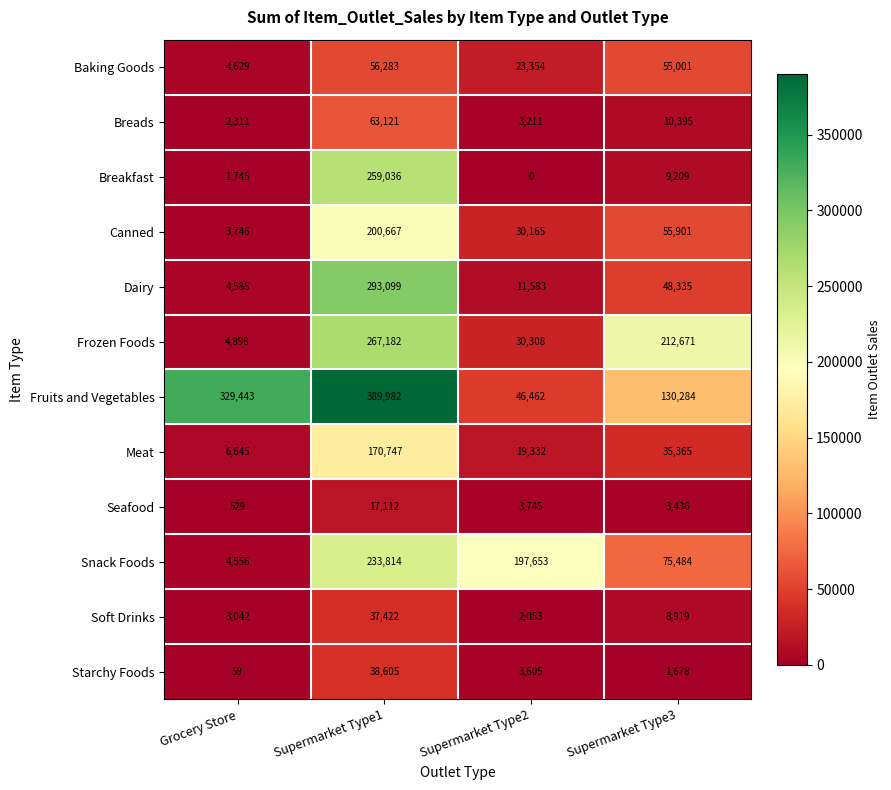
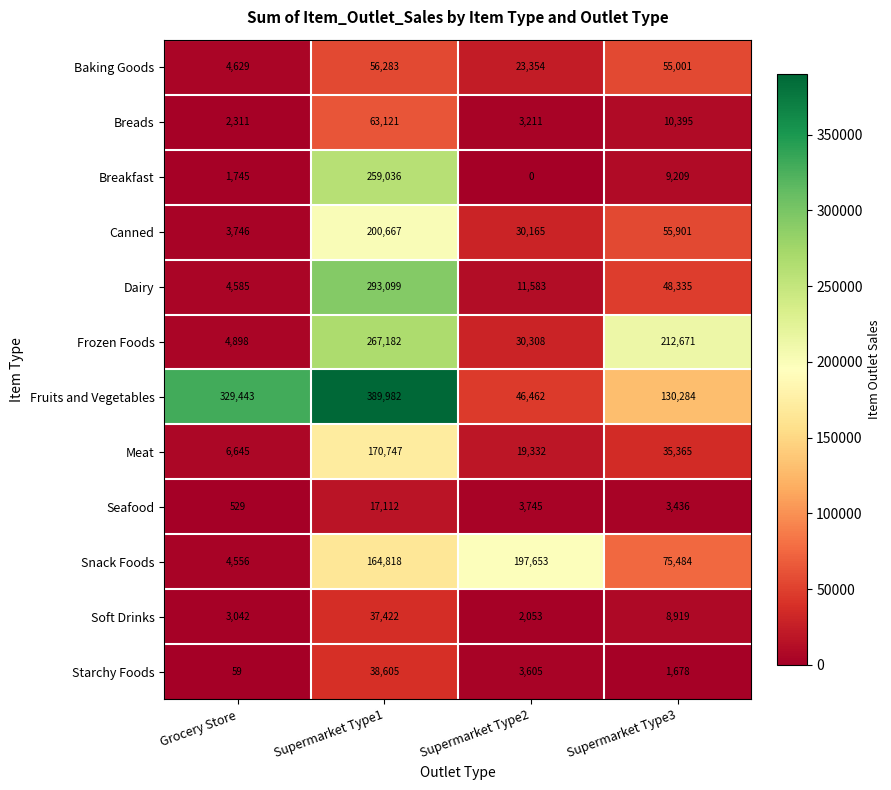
Snack Foods, Supermarket Type1: 233,814 -> 164,818
